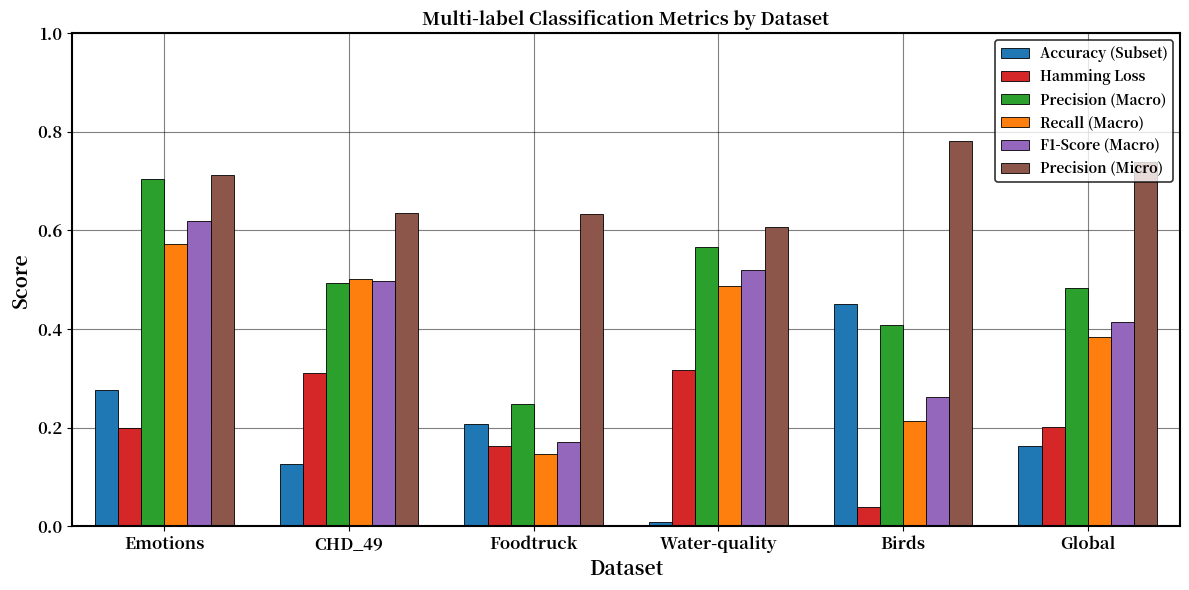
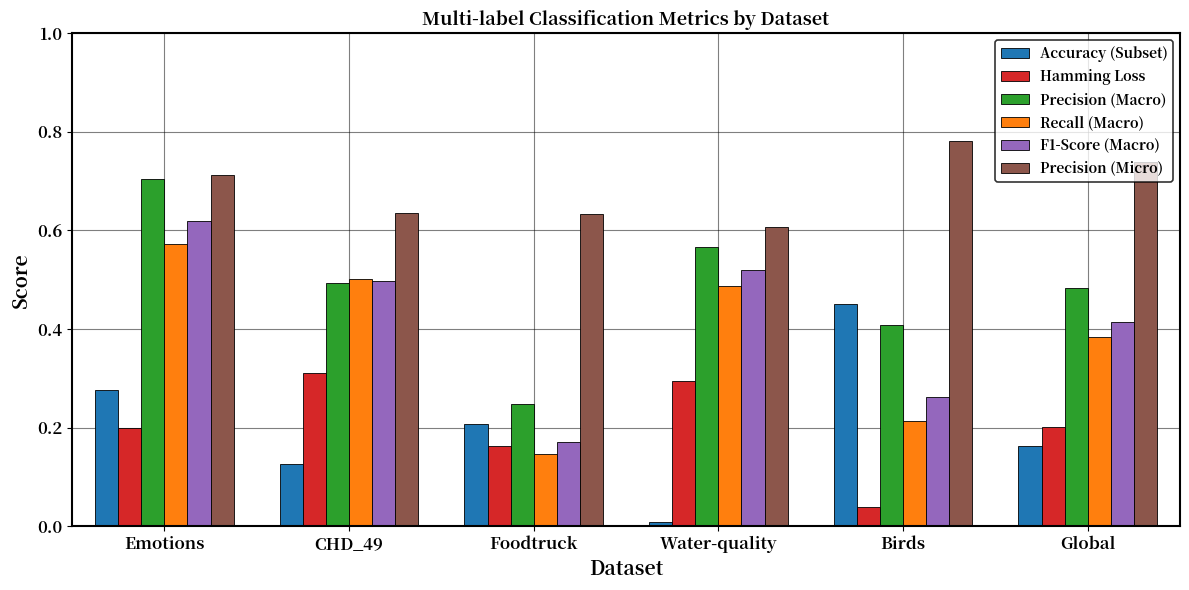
Hamming Loss, Water-quality: 0.32 -> 0.29
